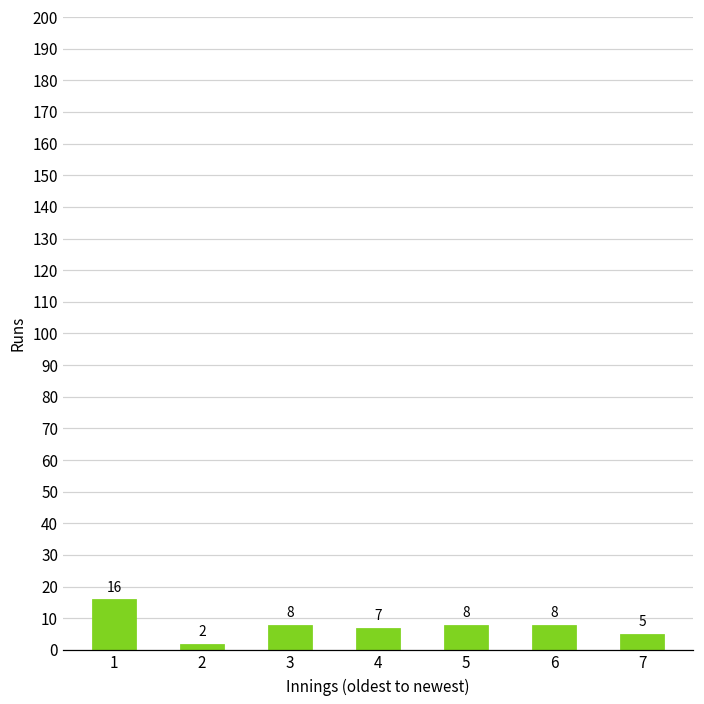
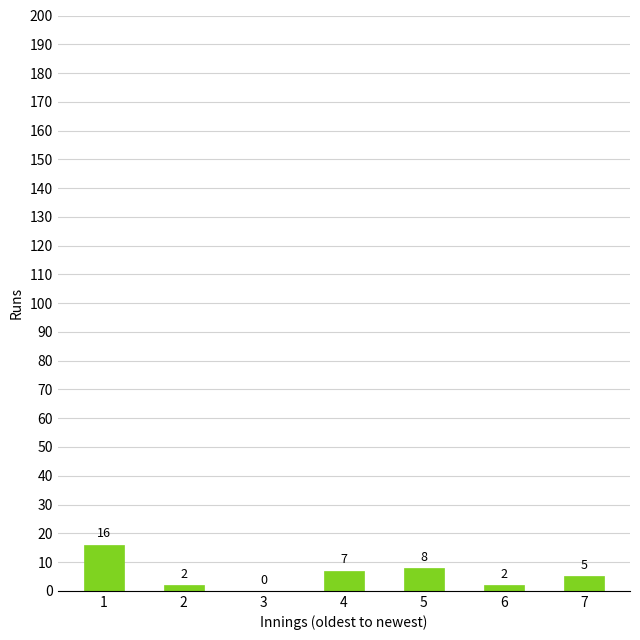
3: 8 -> 0
6: 8 -> 2
